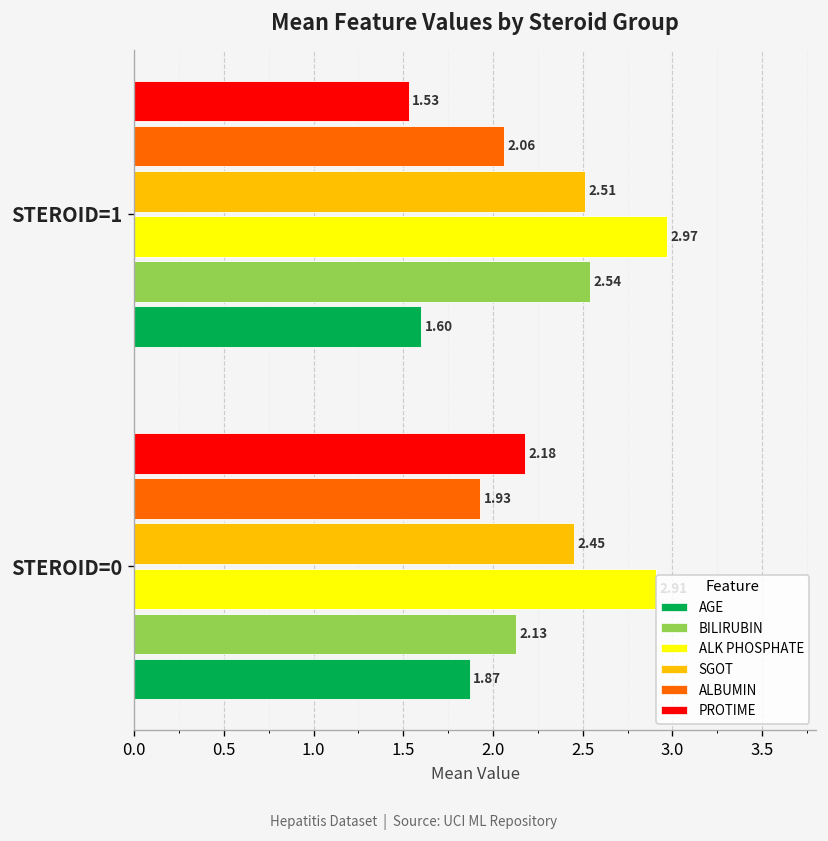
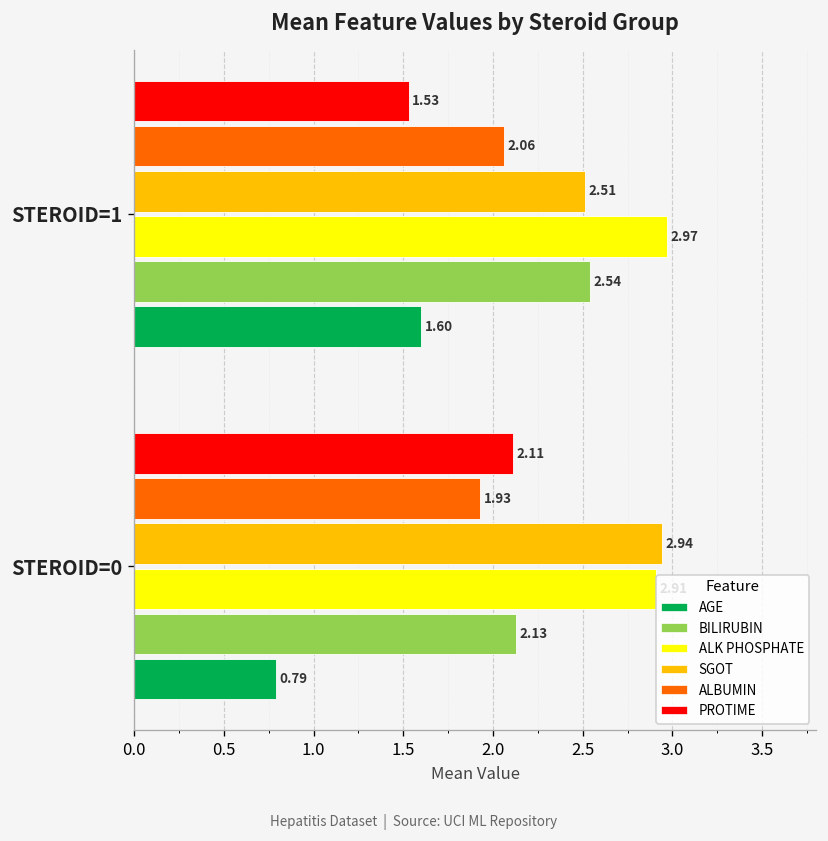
PROTIME, STEROID=0: 2.18 -> 2.11
SGOT, STEROID=0: 2.45 -> 2.94
AGE, STEROID=0: 1.87 -> 0.79
